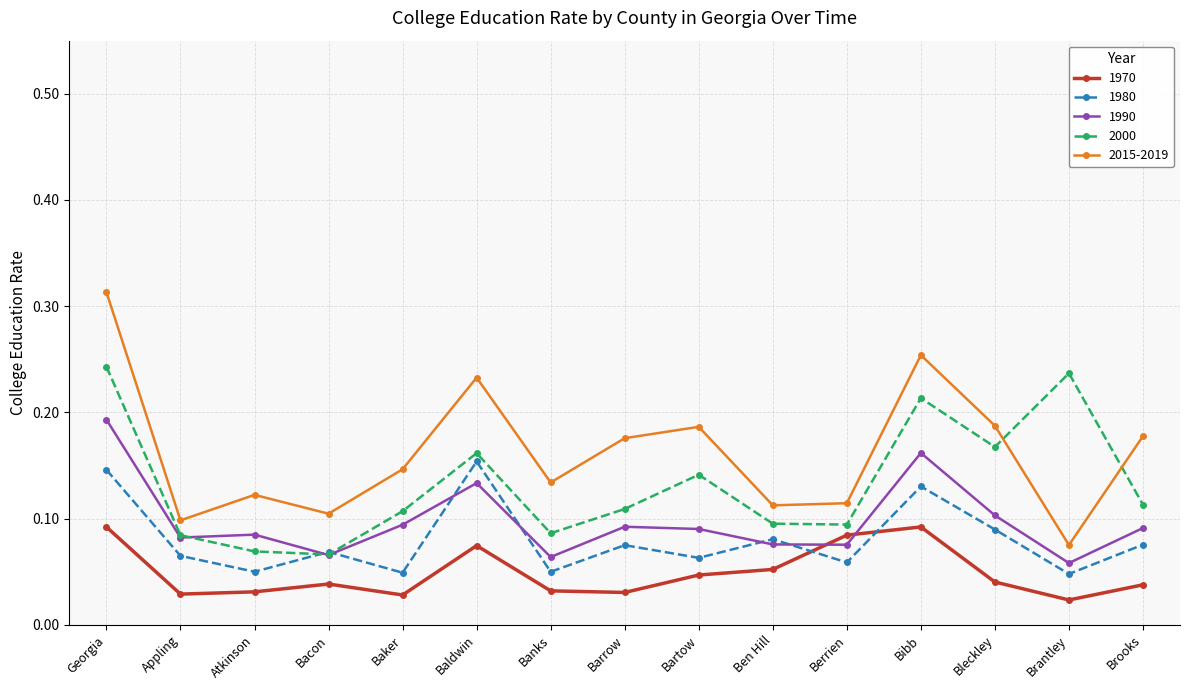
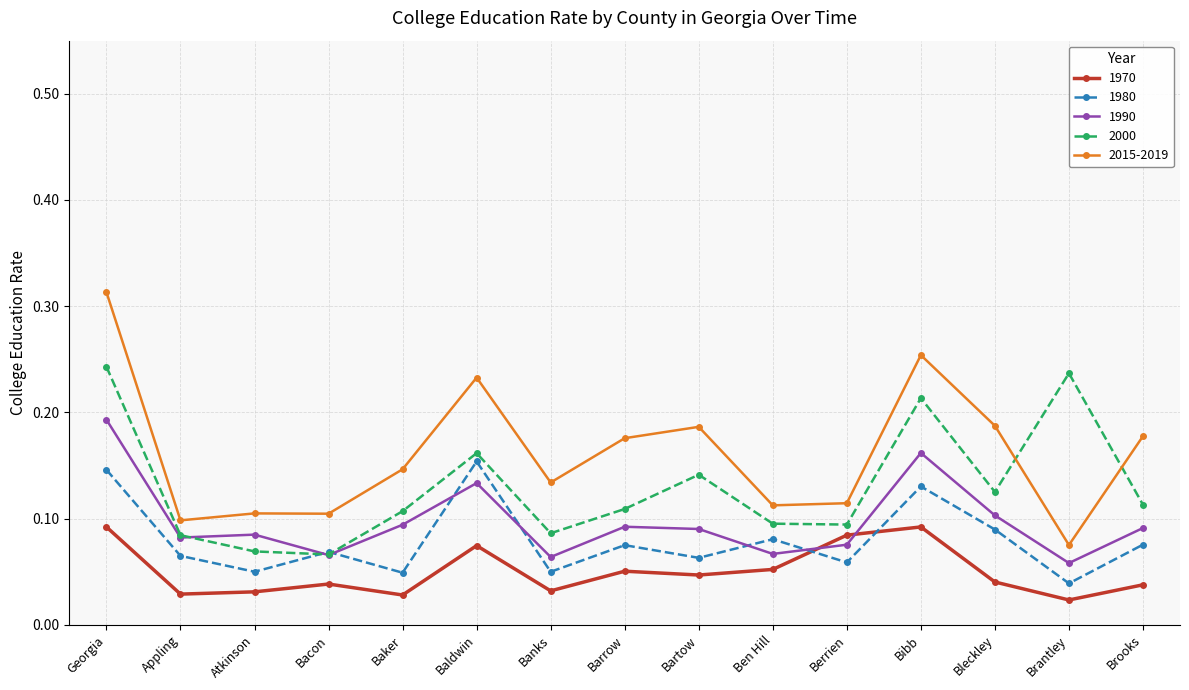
2015-2019, Atkinson: 0.122 -> 0.105
1970, Barrow: 0.030 -> 0.050
1990, Ben Hill: 0.076 -> 0.067
2000, Bleckley: 0.167 -> 0.125
1980, Brantley: 0.048 -> 0.039
